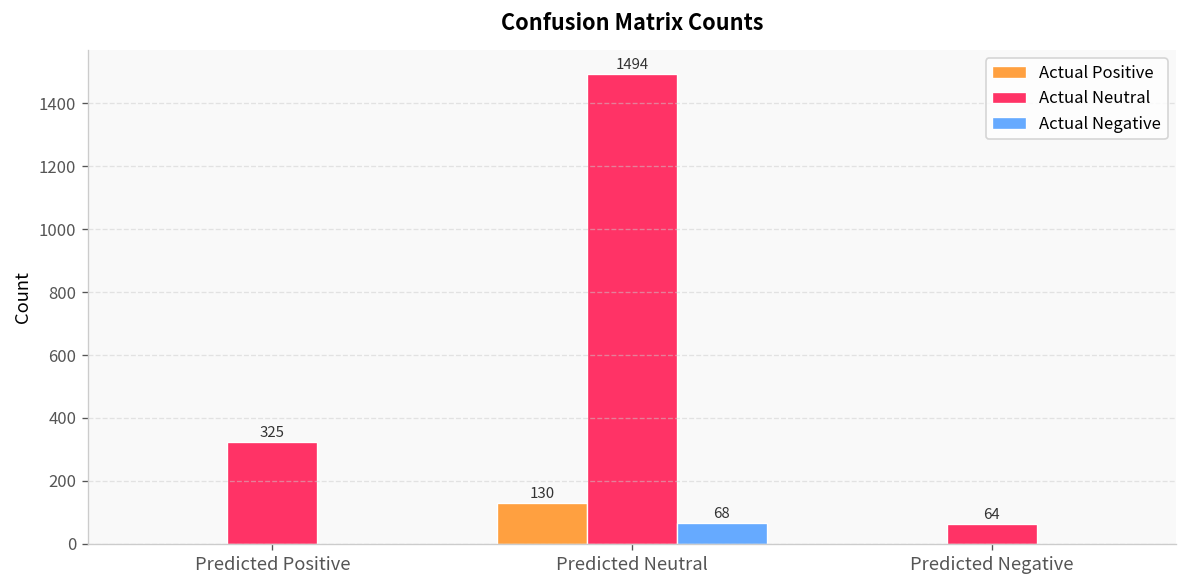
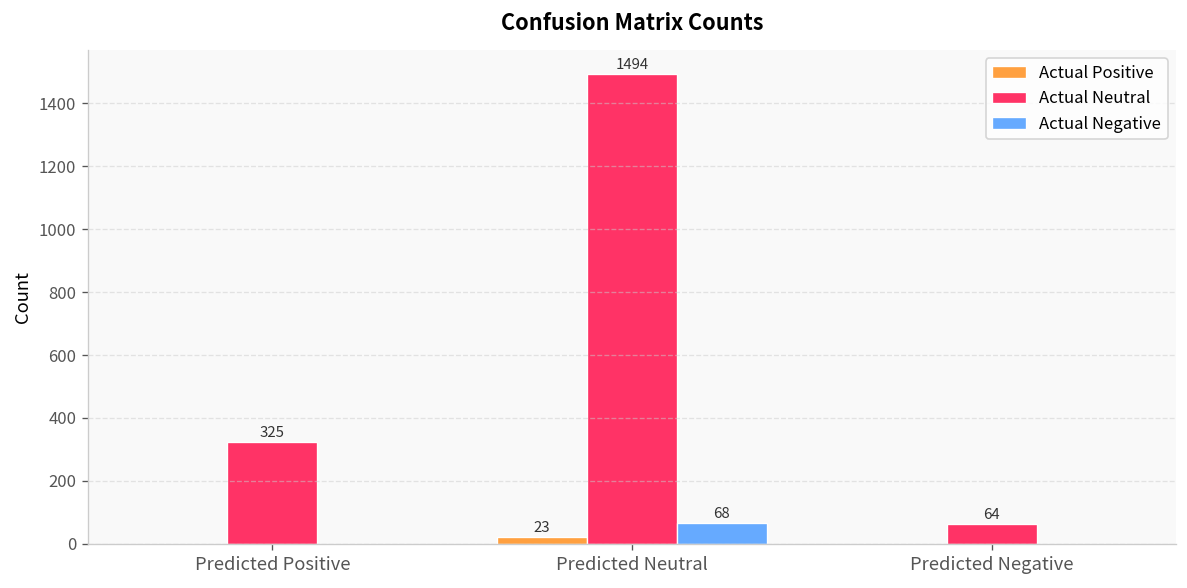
Actual Positive, Predicted Neutral: 130 -> 23
